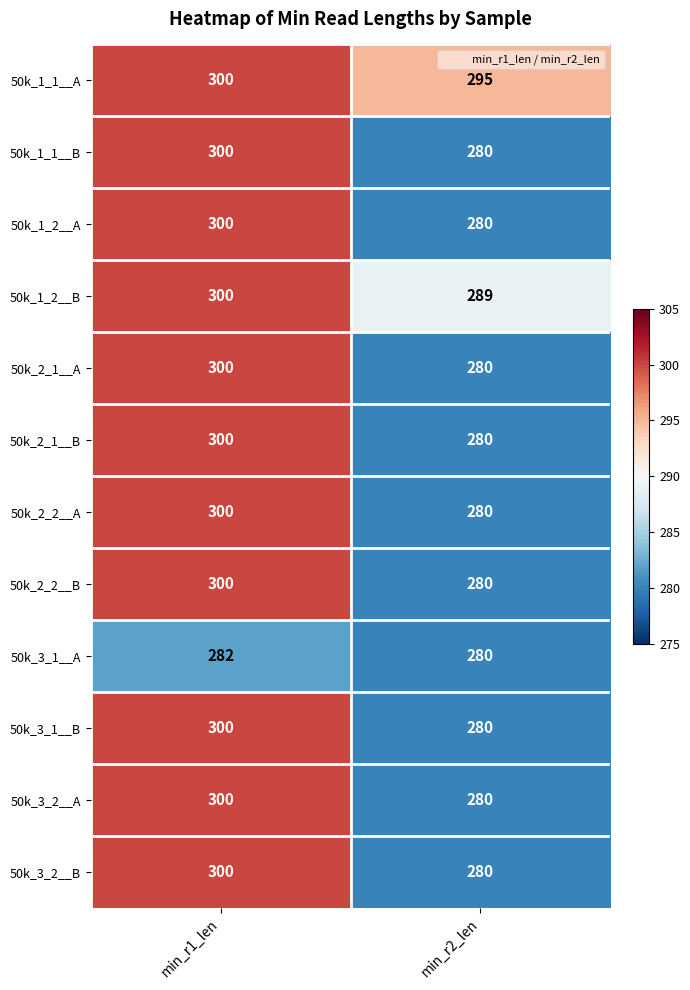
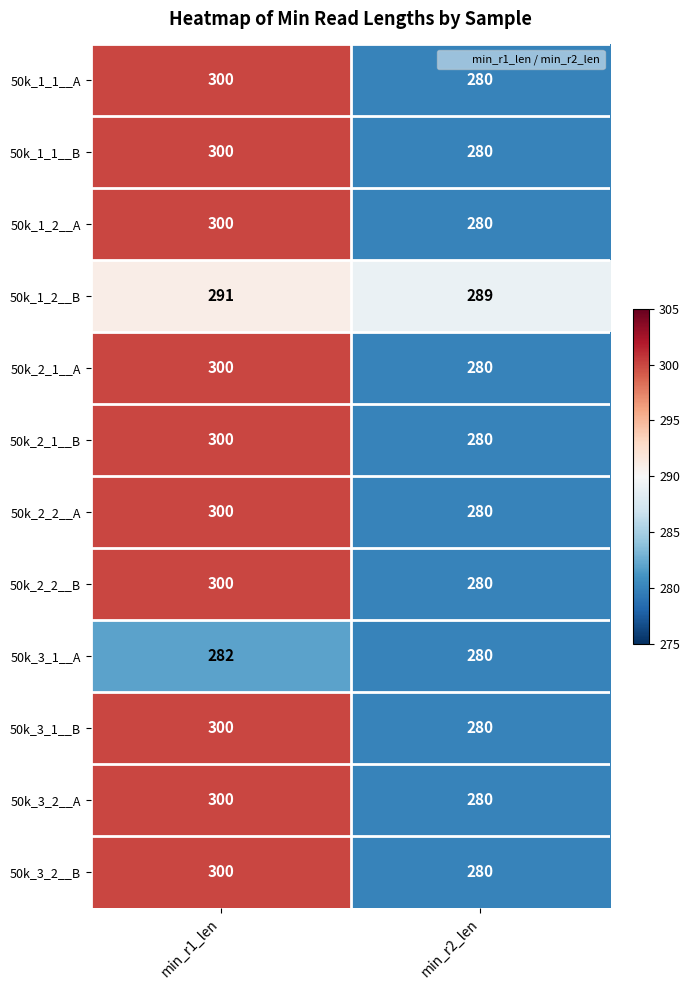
50k_1_1__A, min_r2_len: 295 -> 280
50k_1_2__B, min_r1_len: 300 -> 291
